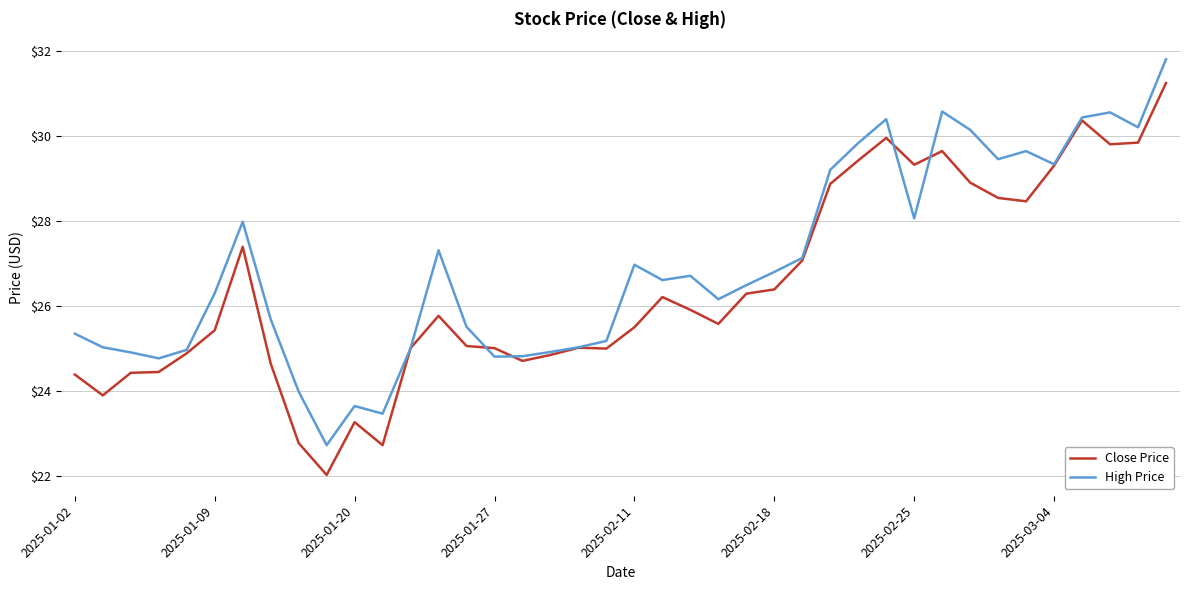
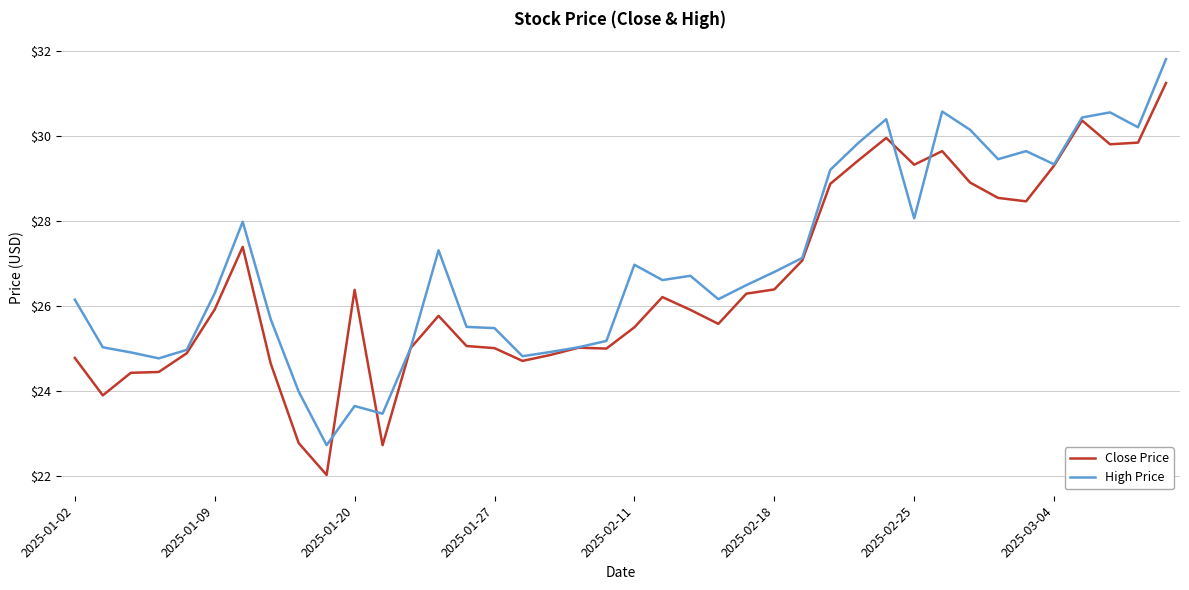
Close Price, 2025-01-02: $24.4 -> $24.8
High Price, 2025-01-02: $25.4 -> $26.2
Close Price, 2025-01-09: $25.4 -> $25.9
Close Price, 2025-01-20: $23.3 -> $26.4
High Price, 2025-01-27: $24.8 -> $25.5
